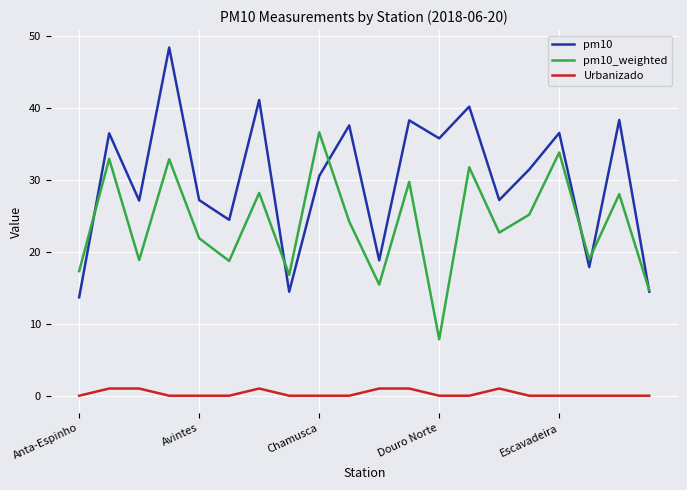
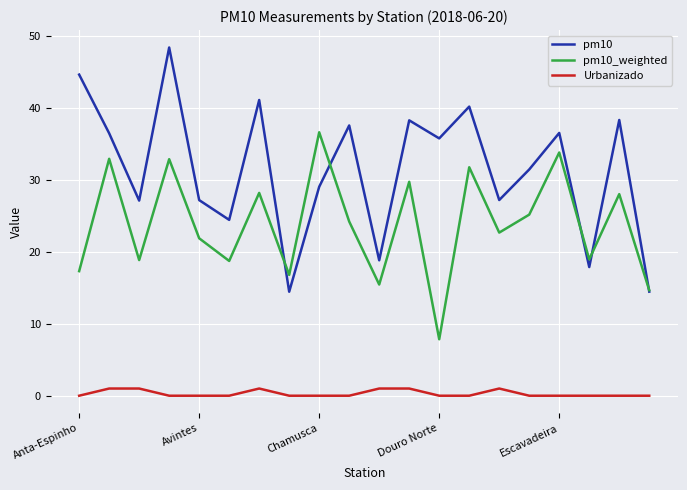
pm10, Anta-Espinho: 14 -> 45
pm10, Chamusca: 31 -> 29
